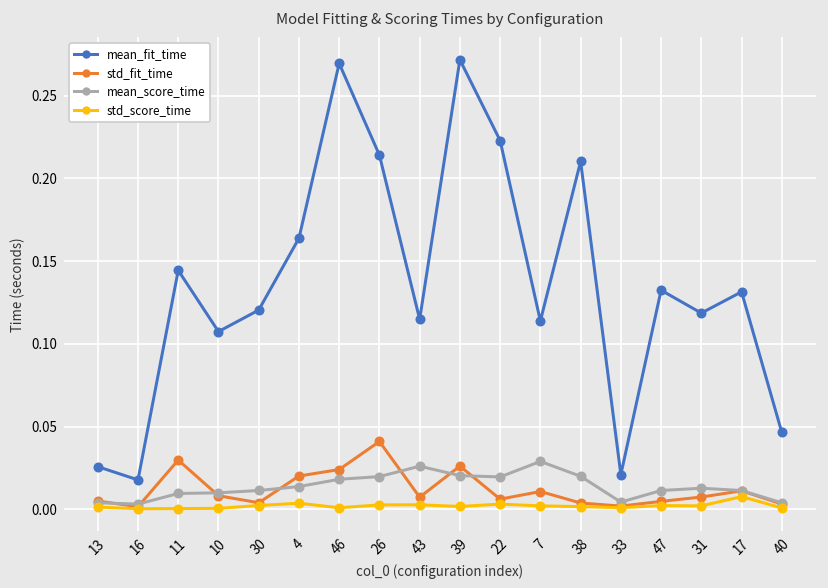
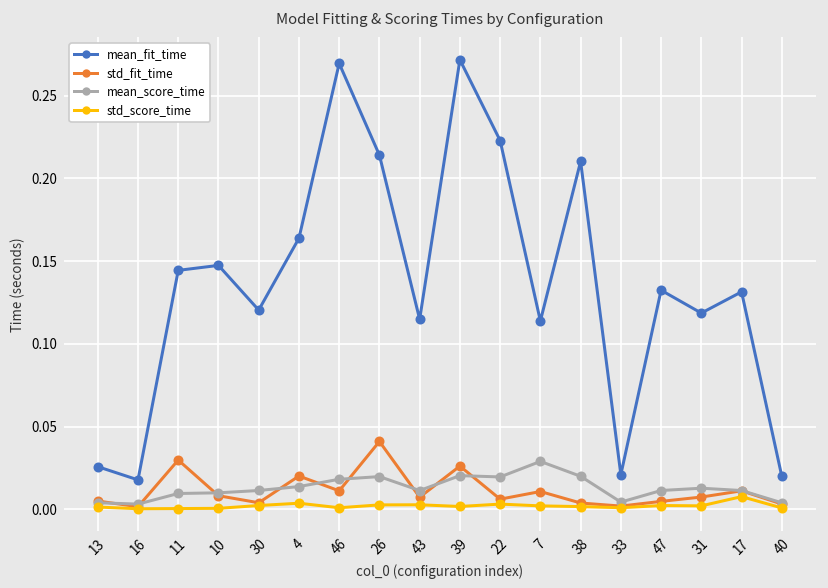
mean_fit_time, 10: 0.107 -> 0.147
std_fit_time, 46: 0.024 -> 0.011
mean_score_time, 43: 0.026 -> 0.011
mean_fit_time, 40: 0.047 -> 0.020
